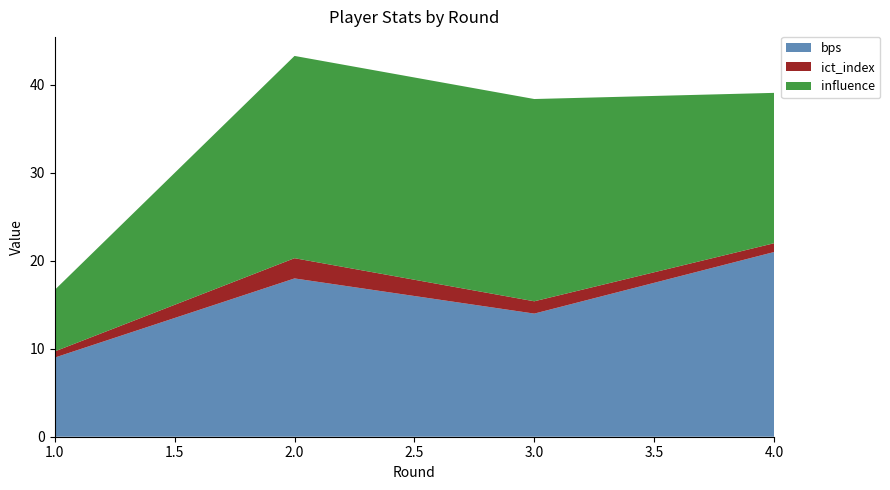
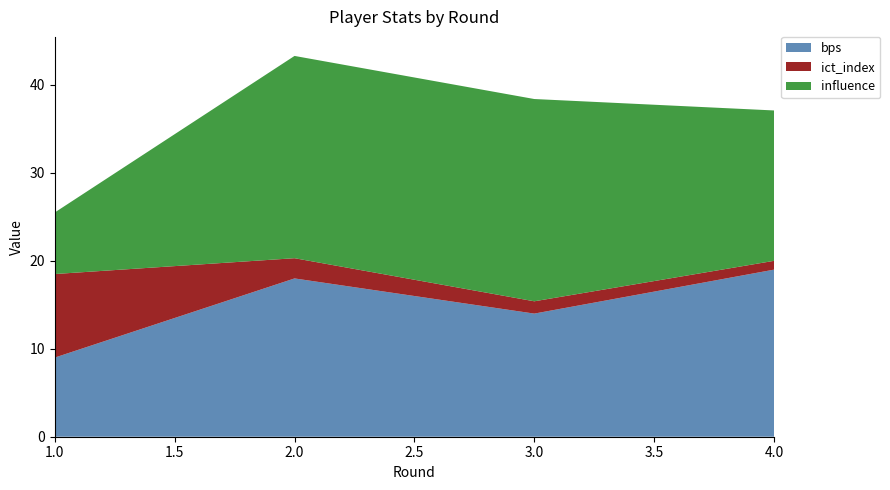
ict_index, 1.0: 1 -> 10
bps, 4.0: 21 -> 19
